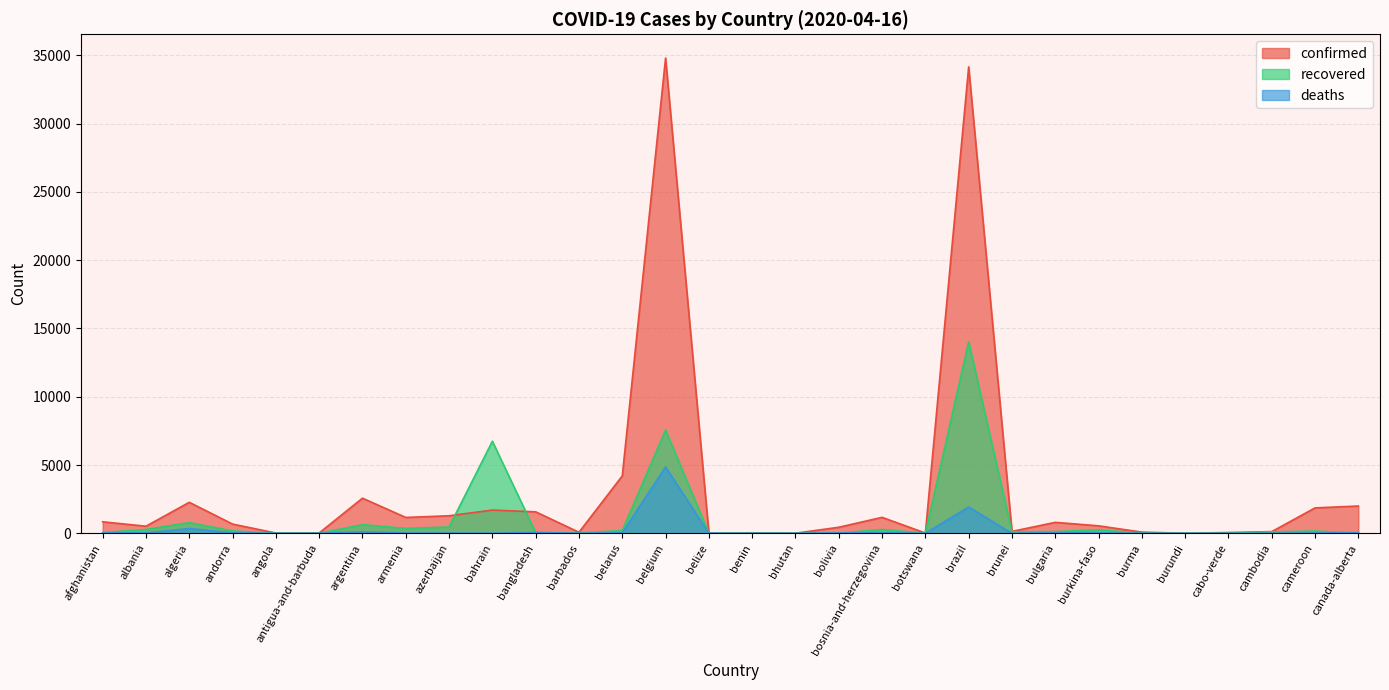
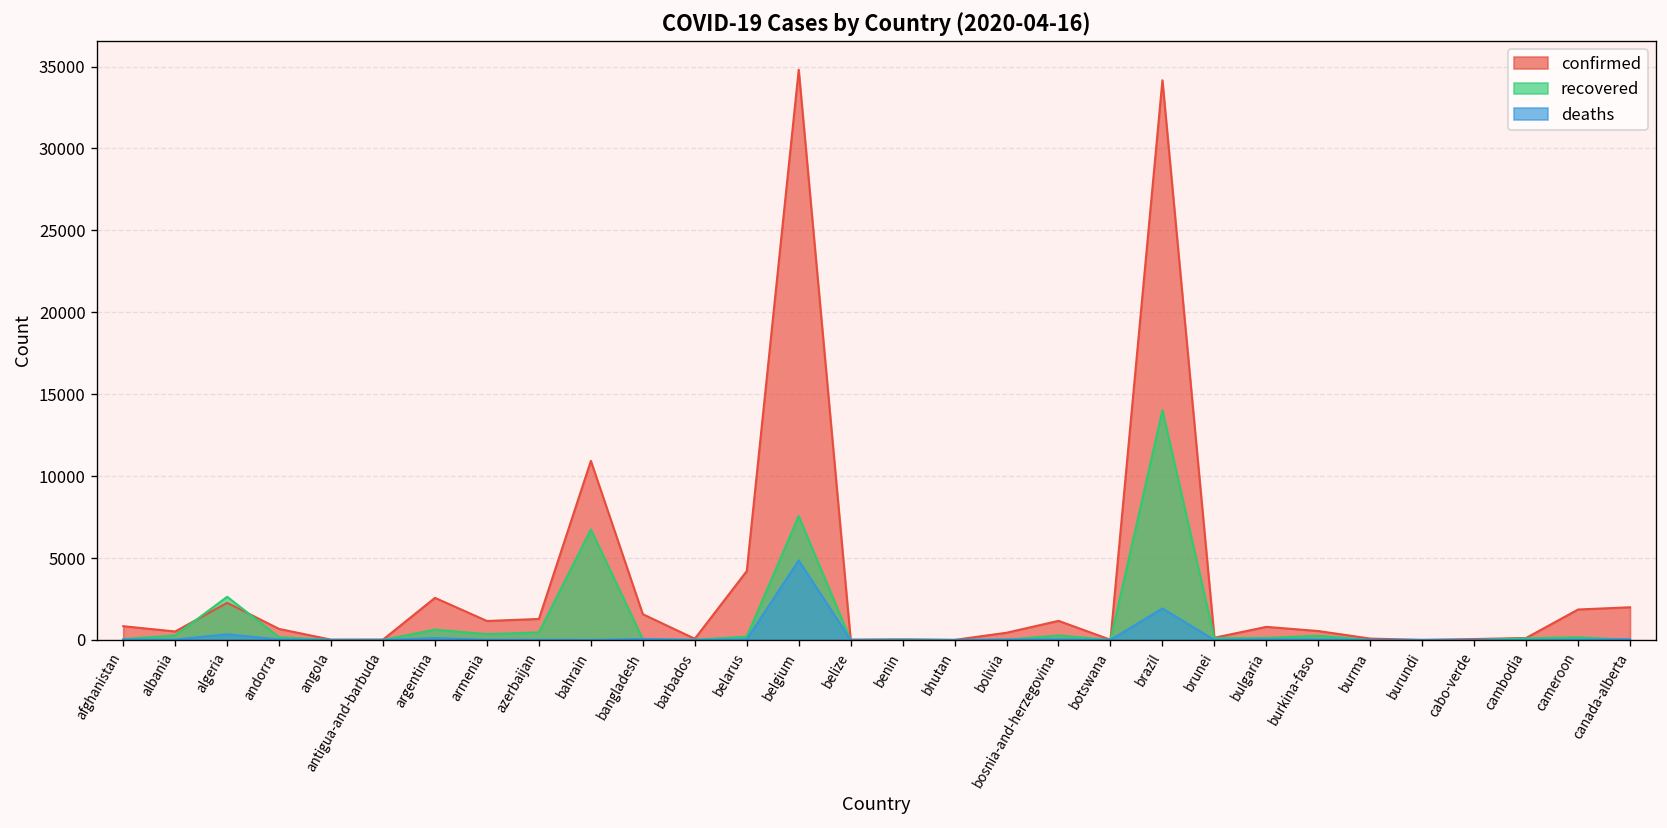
recovered, algeria: 800 -> 2600
confirmed, bahrain: 1700 -> 10900
